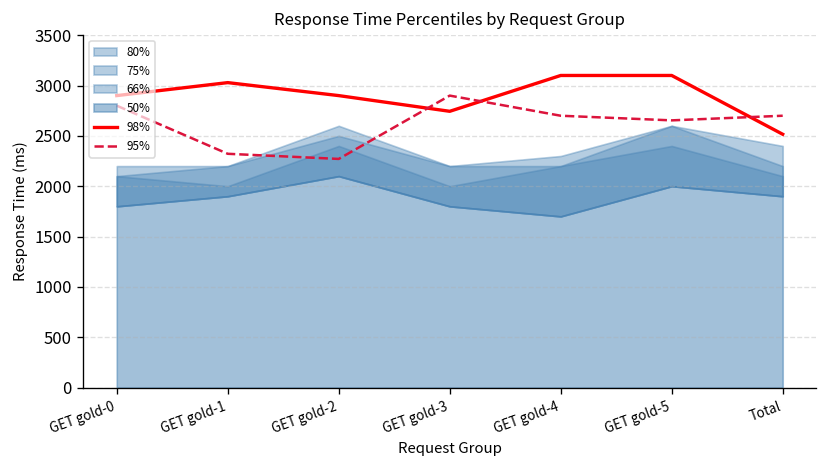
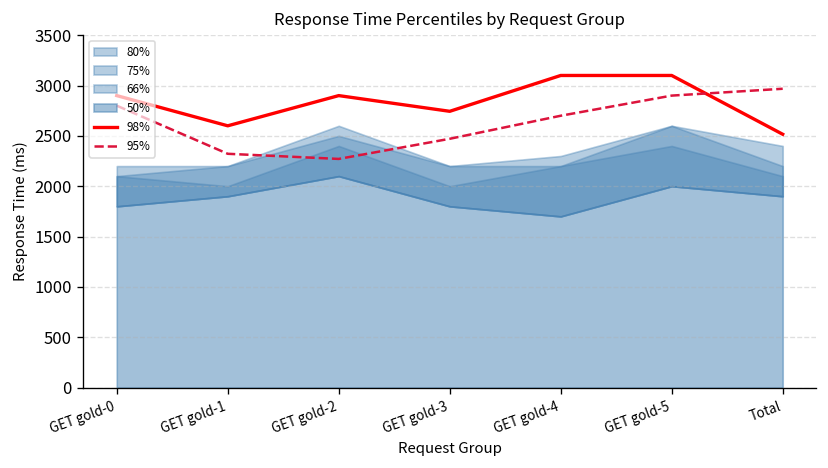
98%, GET gold-1: 3000 -> 2600
95%, GET gold-3: 2900 -> 2500
95%, GET gold-5: 2700 -> 2900
95%, Total: 2700 -> 3000
